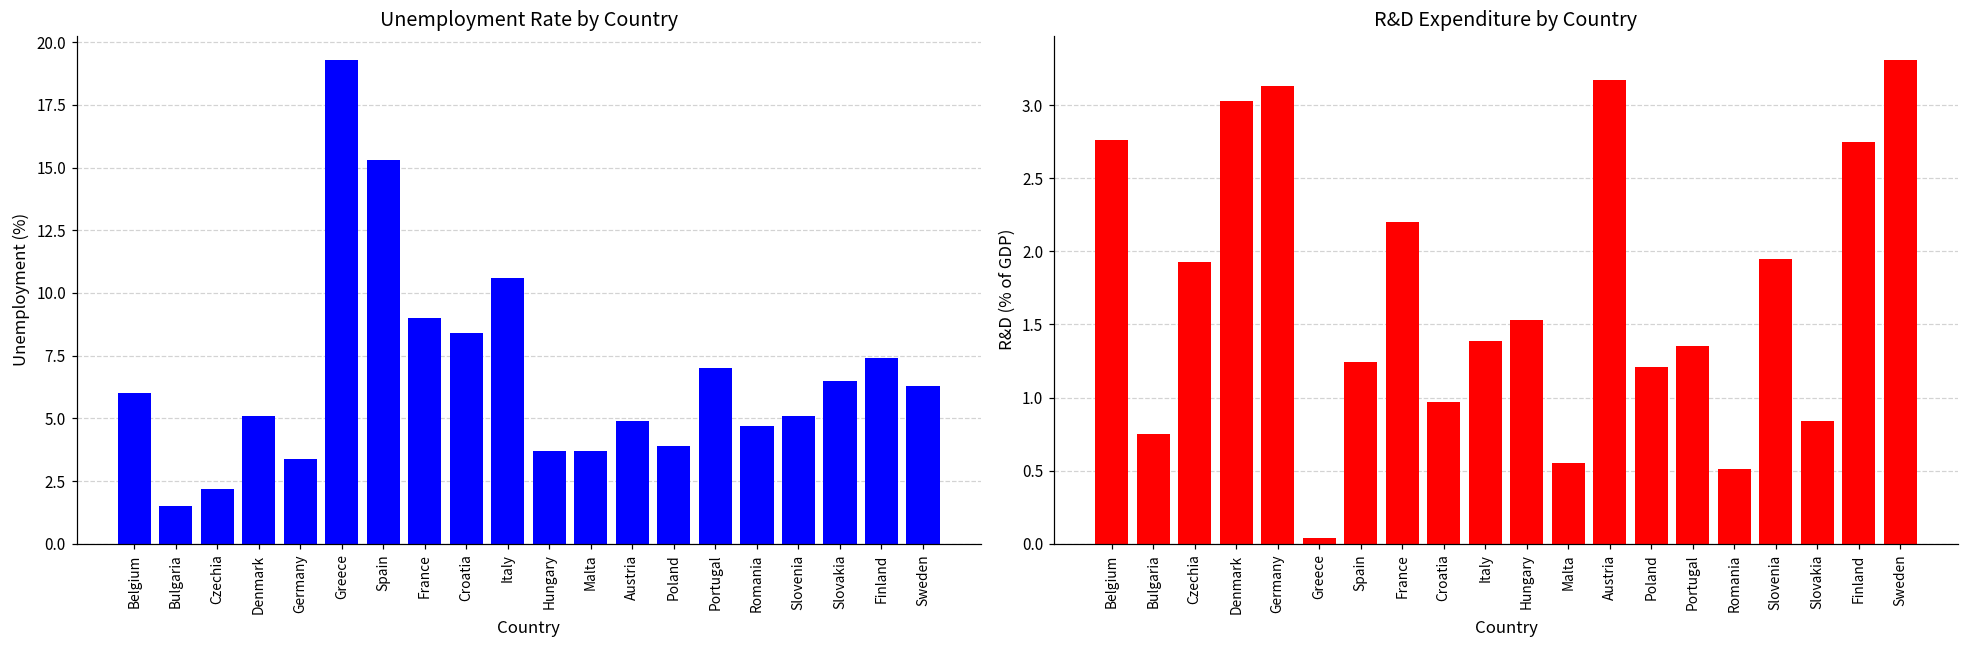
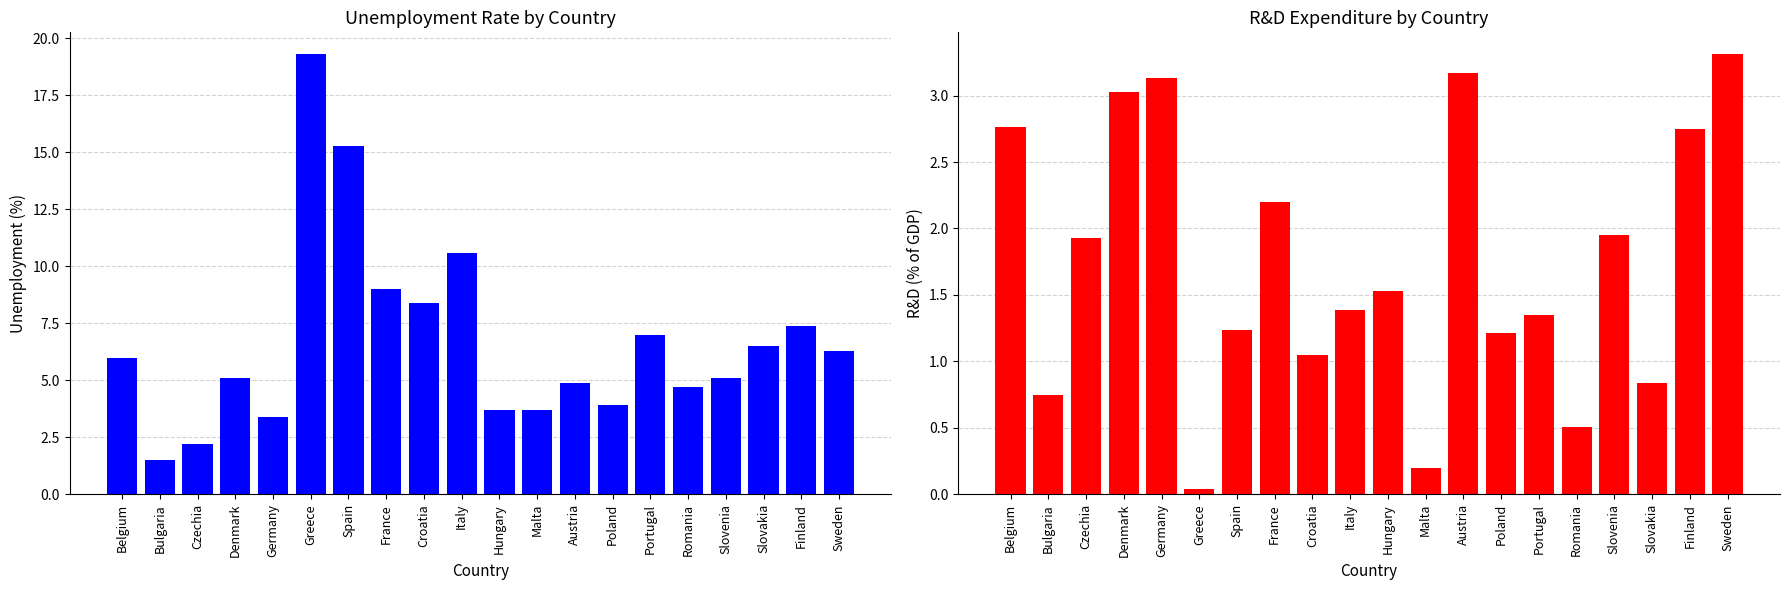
R&D Expenditure by Country, Croatia: 0.97 -> 1.05
R&D Expenditure by Country, Malta: 0.55 -> 0.20
